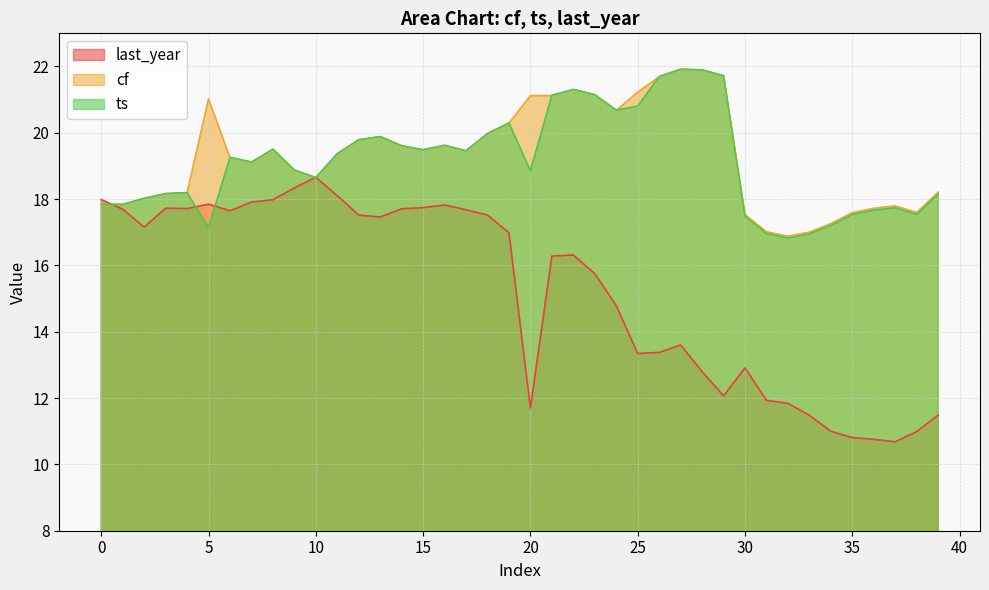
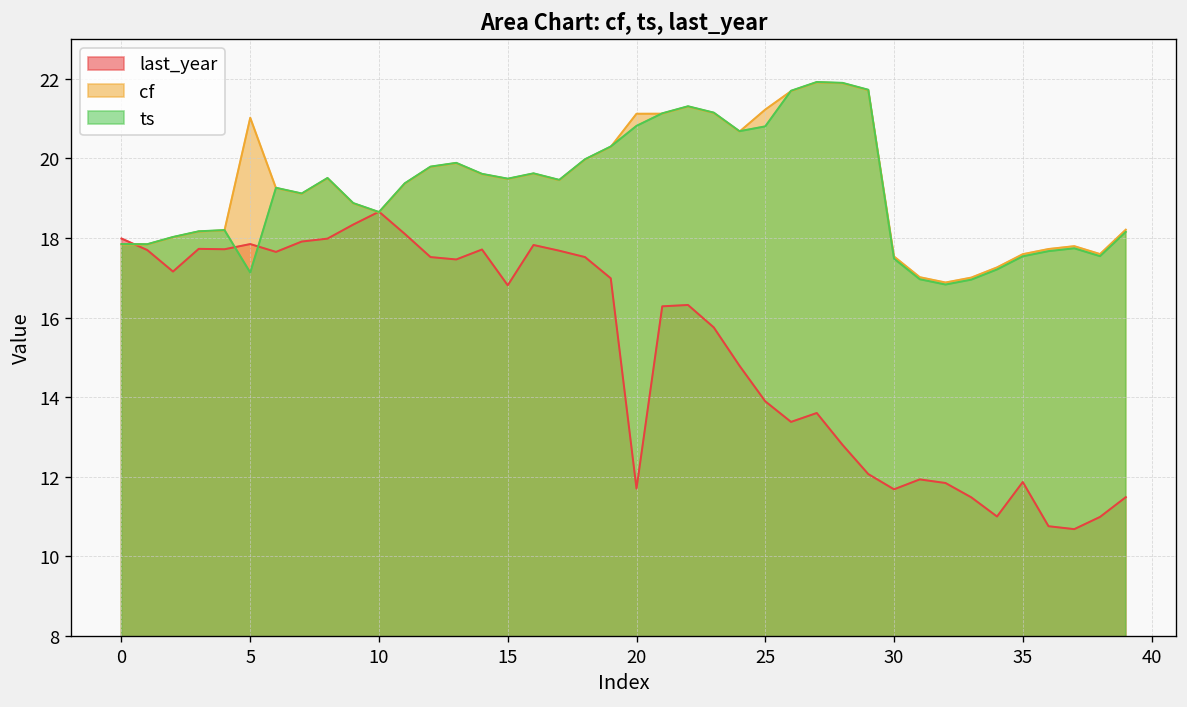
last_year, 15: 17.7 -> 16.8
ts, 20: 18.9 -> 20.8
last_year, 25: 13.3 -> 13.9
last_year, 30: 12.9 -> 11.7
last_year, 35: 10.8 -> 11.9
